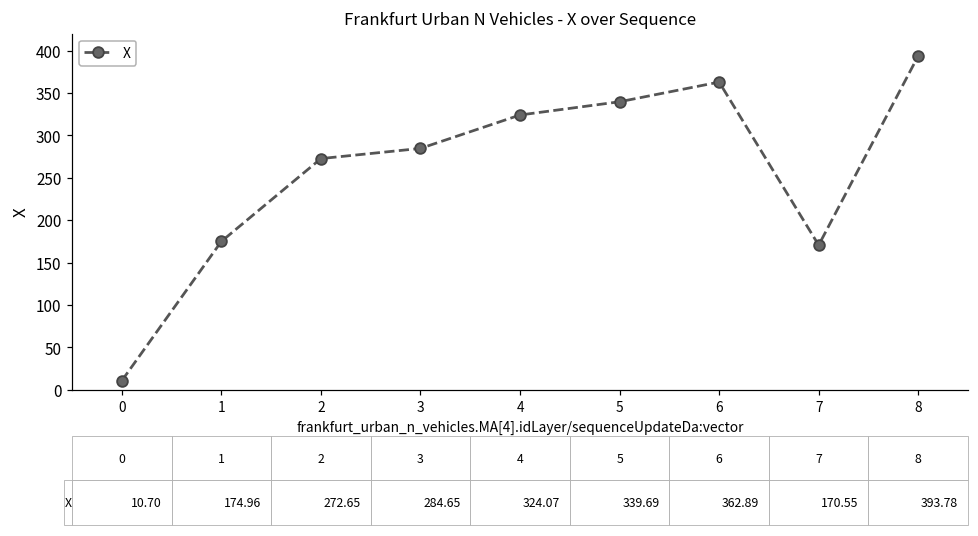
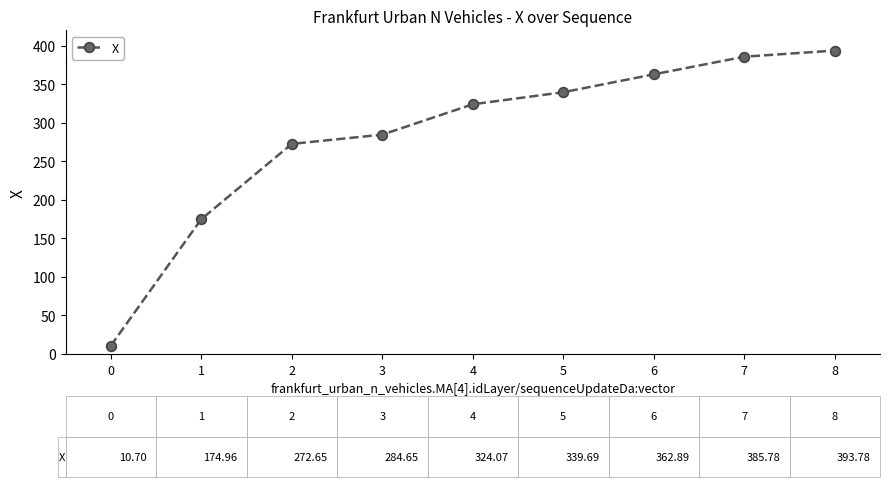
7: 170.55 -> 385.78
